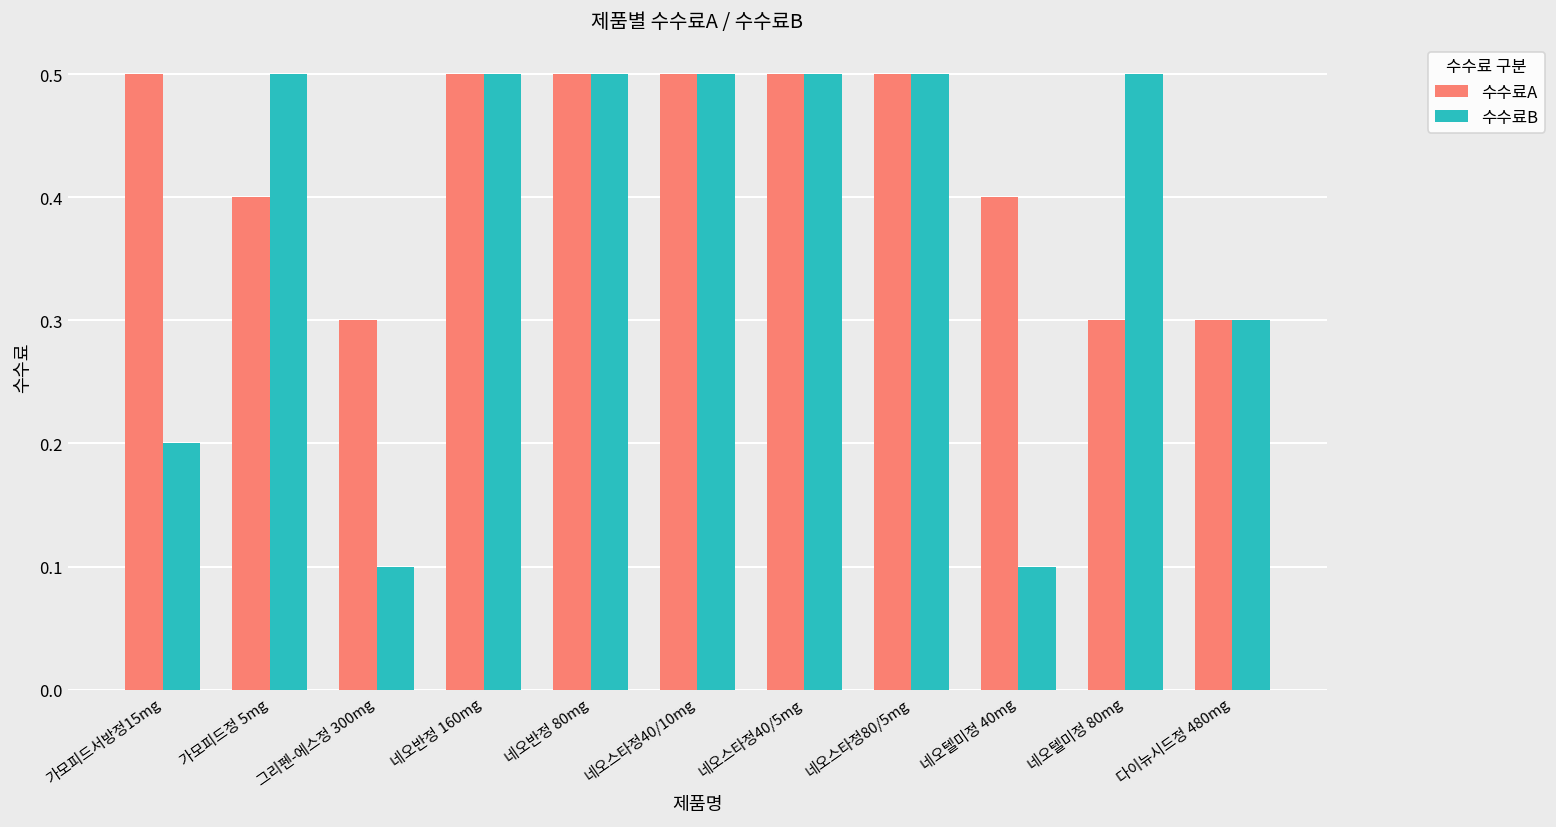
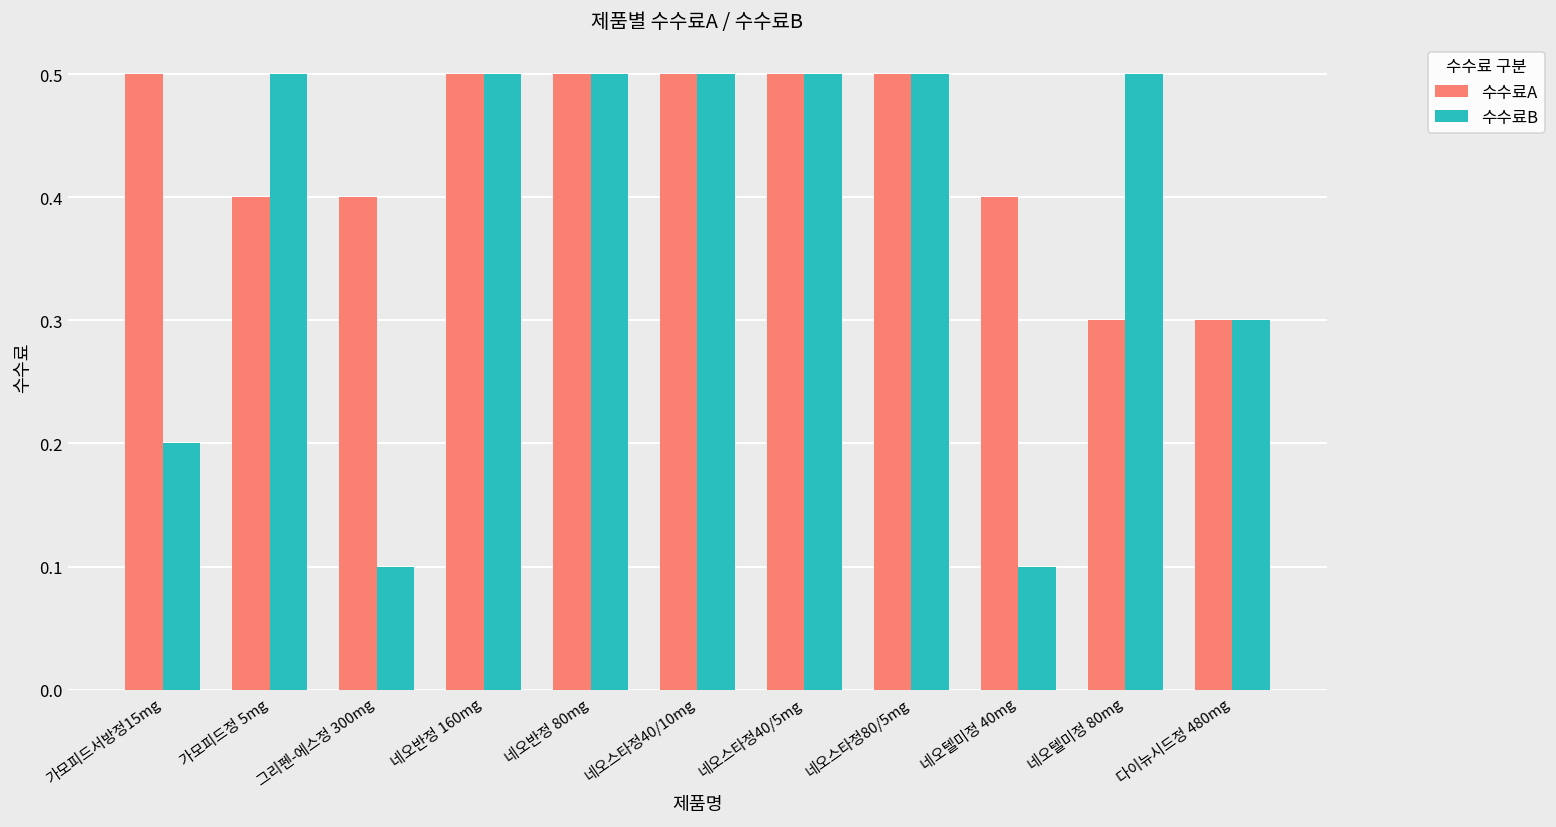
수수료A, 그리펜-에스정 300mg: 0.3 -> 0.4
